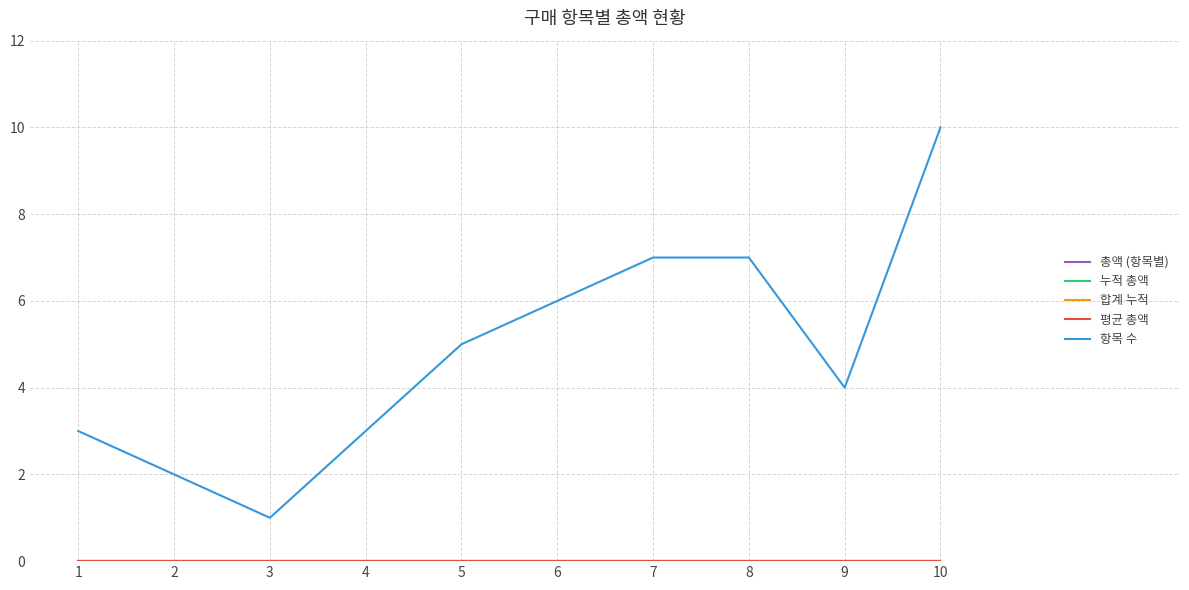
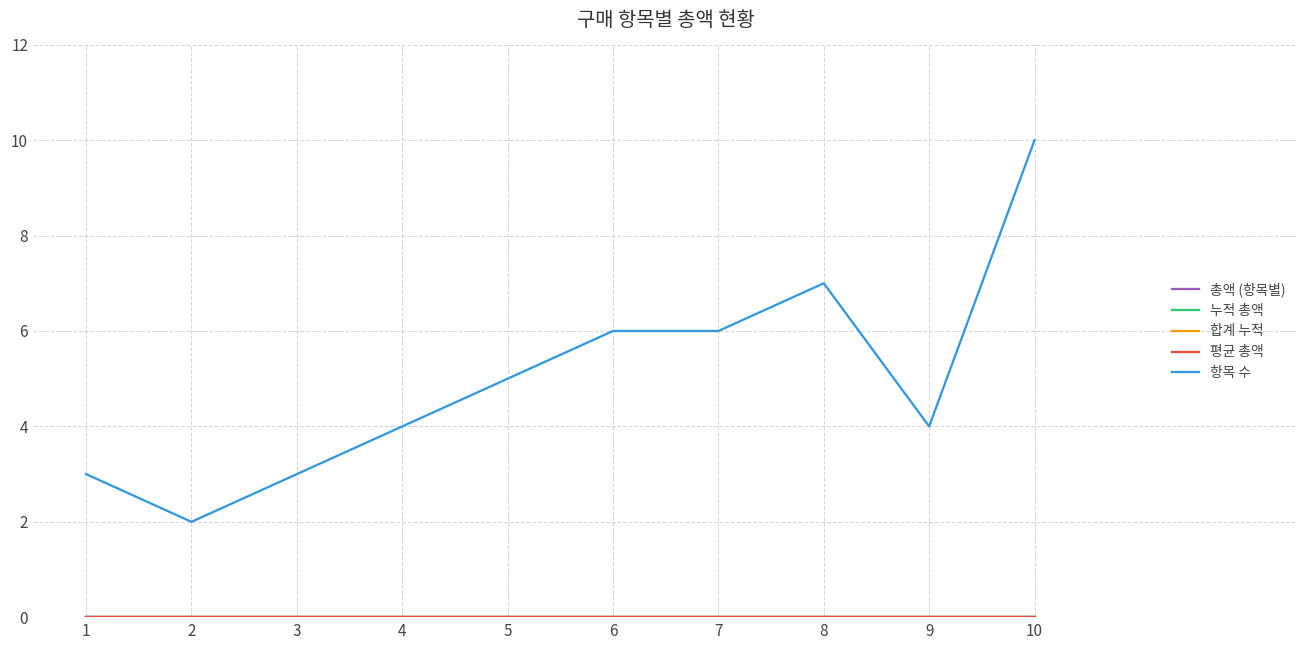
항목 수, 3: 1 -> 3
항목 수, 4: 3 -> 4
항목 수, 7: 7 -> 6
